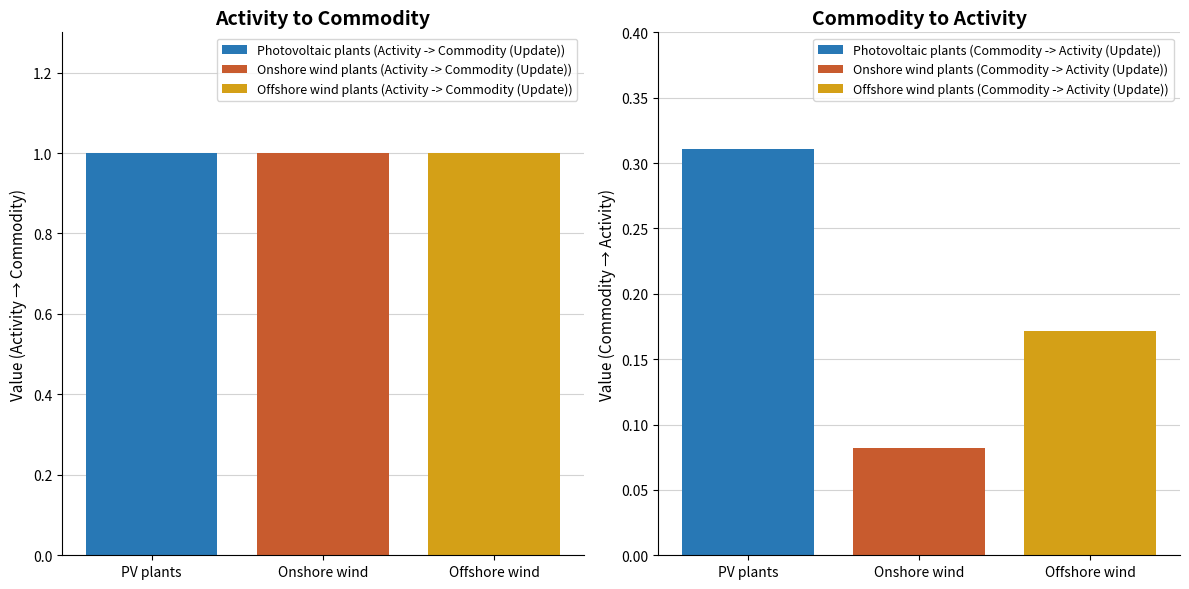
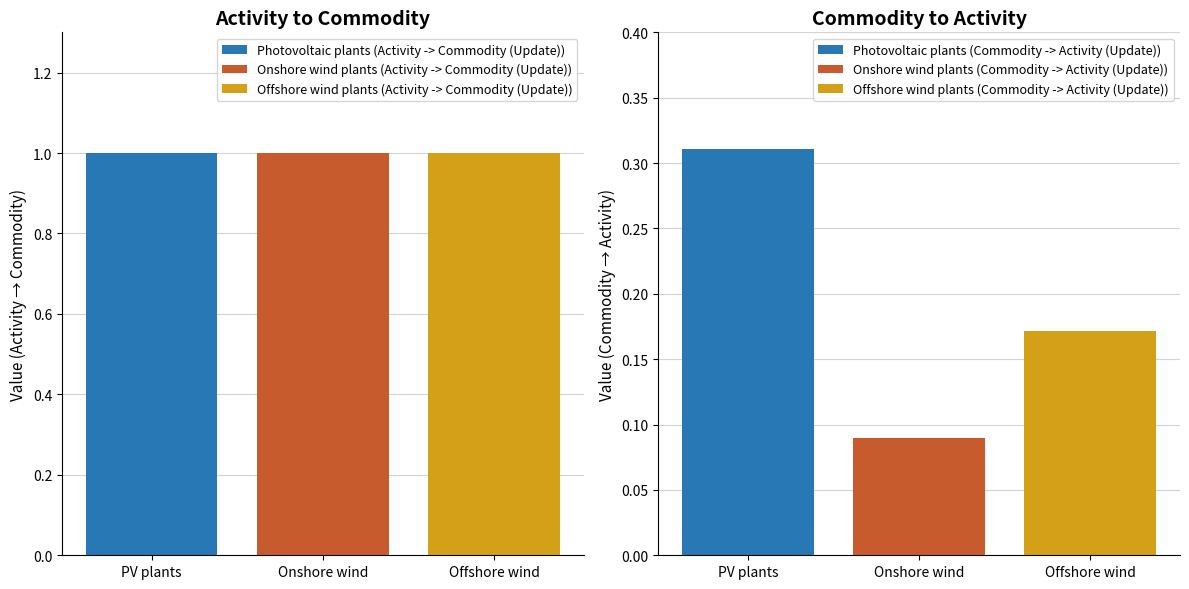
Commodity to Activity, Onshore wind: 0.082 -> 0.090
